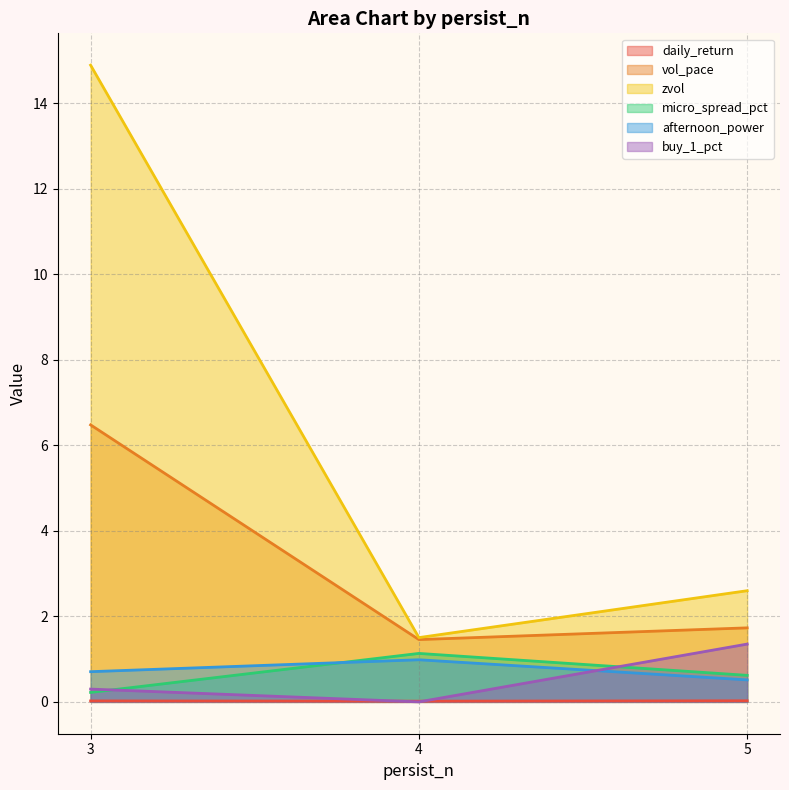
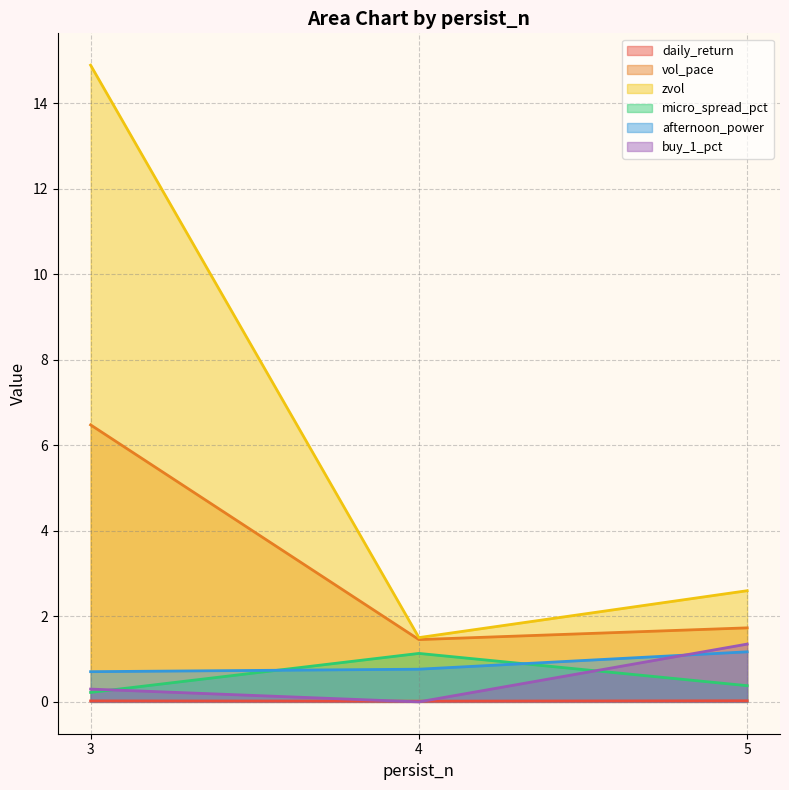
afternoon_power, 4: 1.0 -> 0.8
micro_spread_pct, 5: 0.6 -> 0.4
afternoon_power, 5: 0.5 -> 1.2
